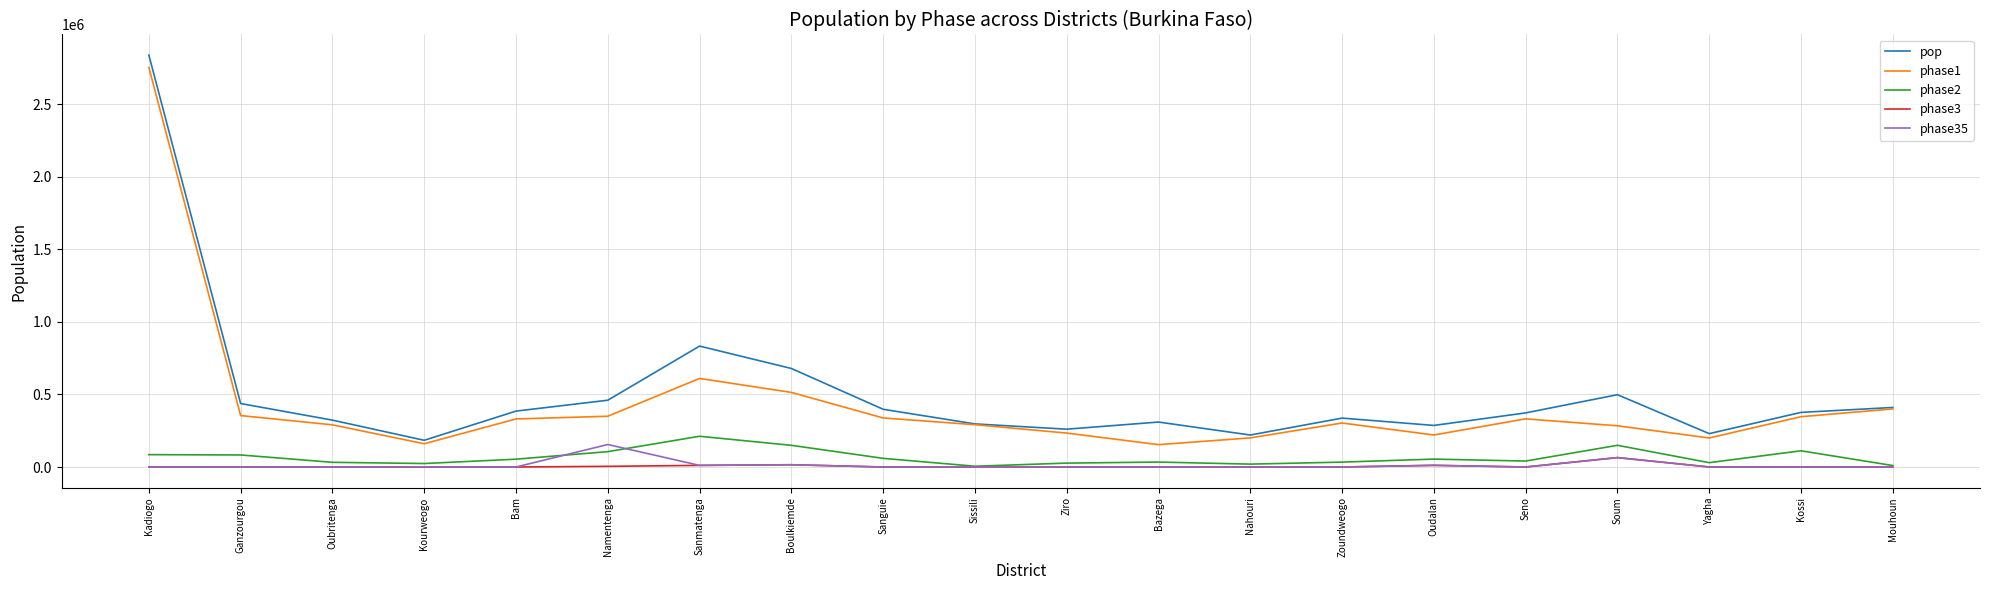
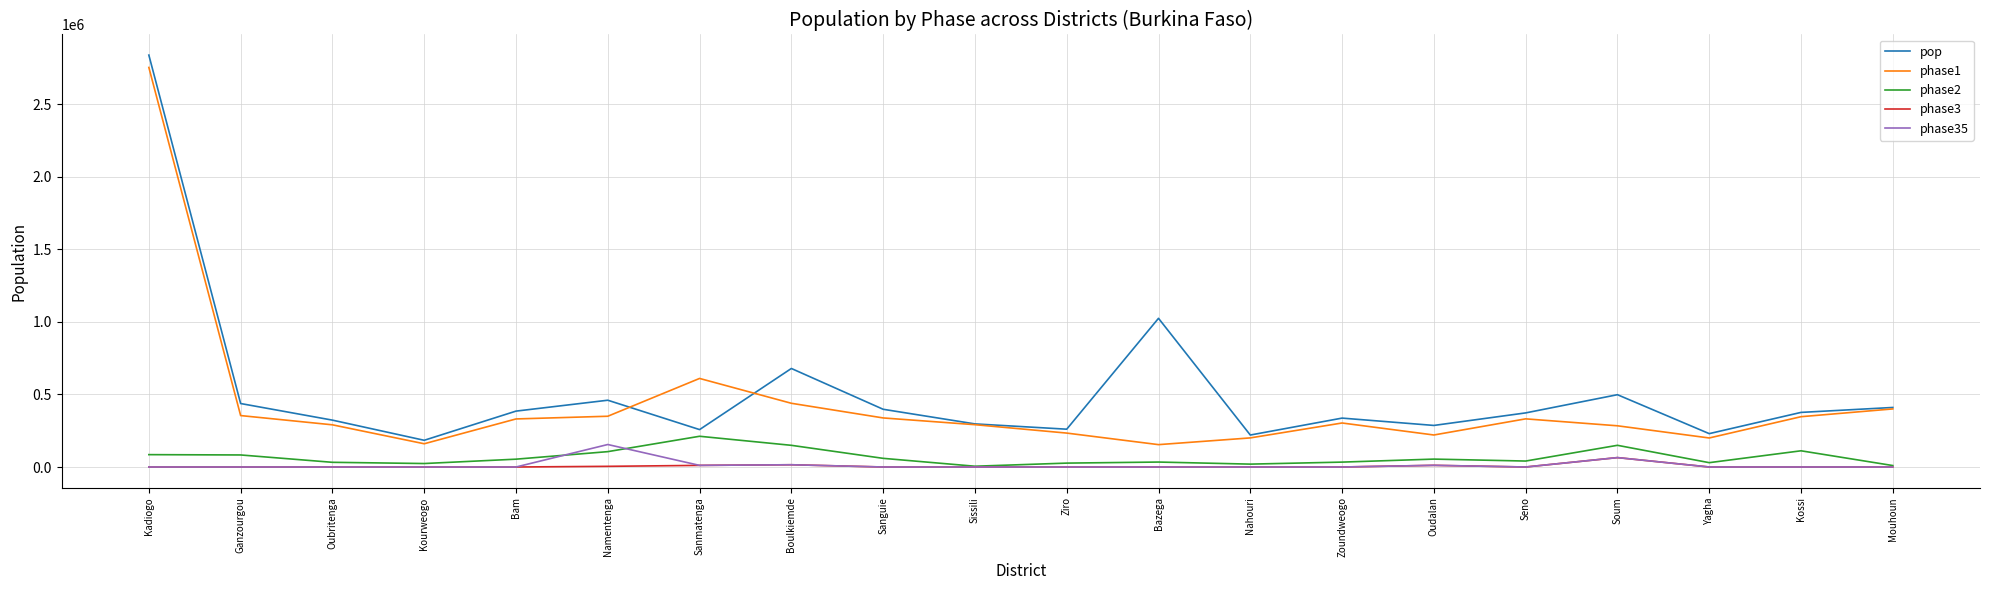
pop, Sanmatenga: 830000 -> 260000
phase1, Boulkiemde: 510000 -> 440000
pop, Bazega: 310000 -> 1020000
